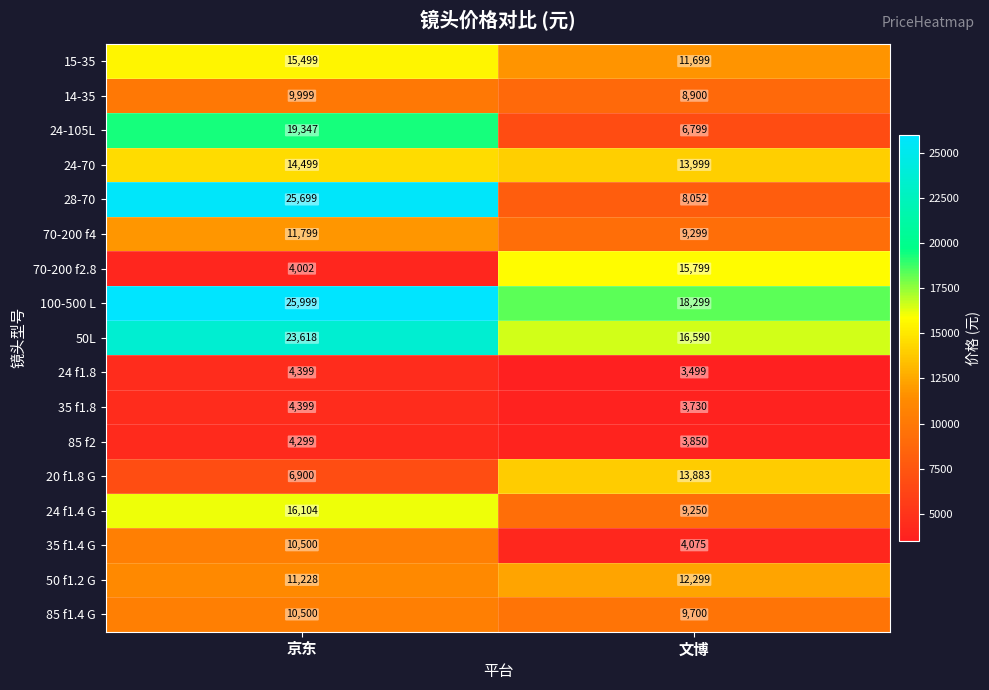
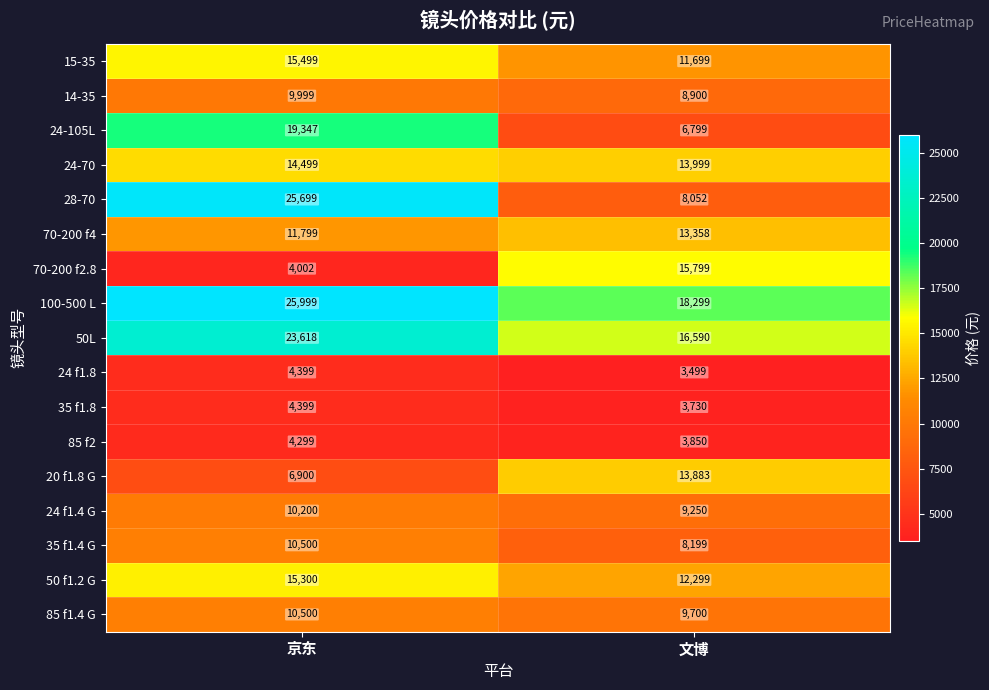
70-200 f4, 文博: 9,299 -> 13,358
24 f1.4 G, 京东: 16,104 -> 10,200
35 f1.4 G, 文博: 4,075 -> 8,199
50 f1.2 G, 京东: 11,228 -> 15,300
